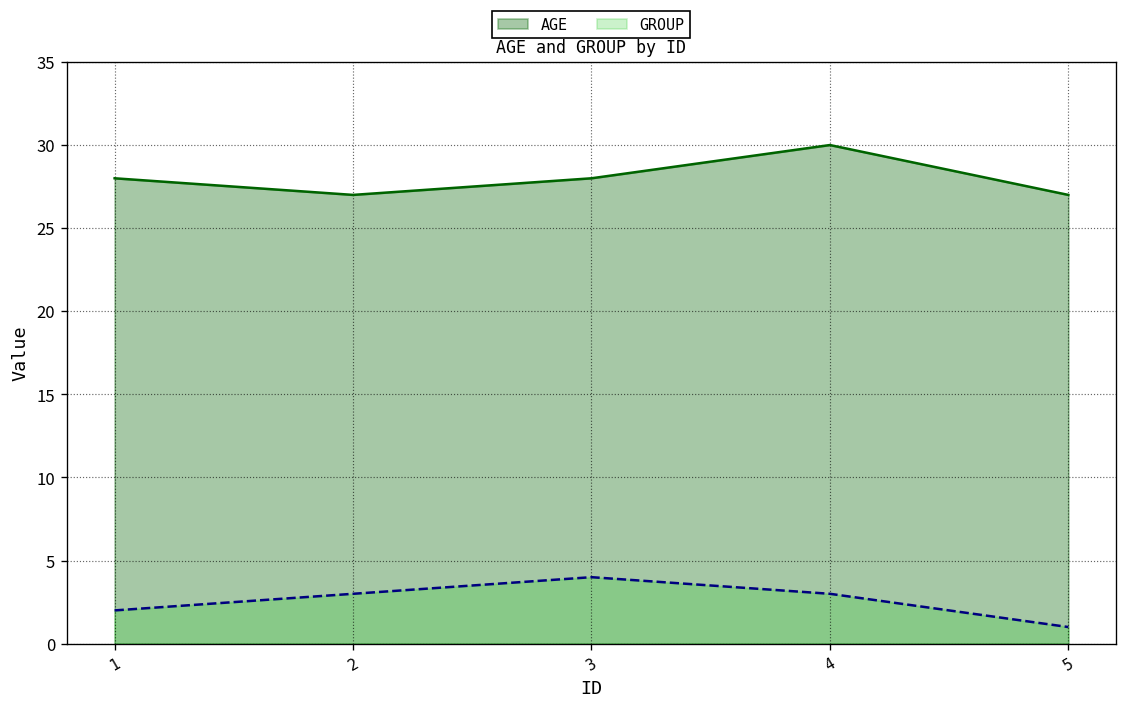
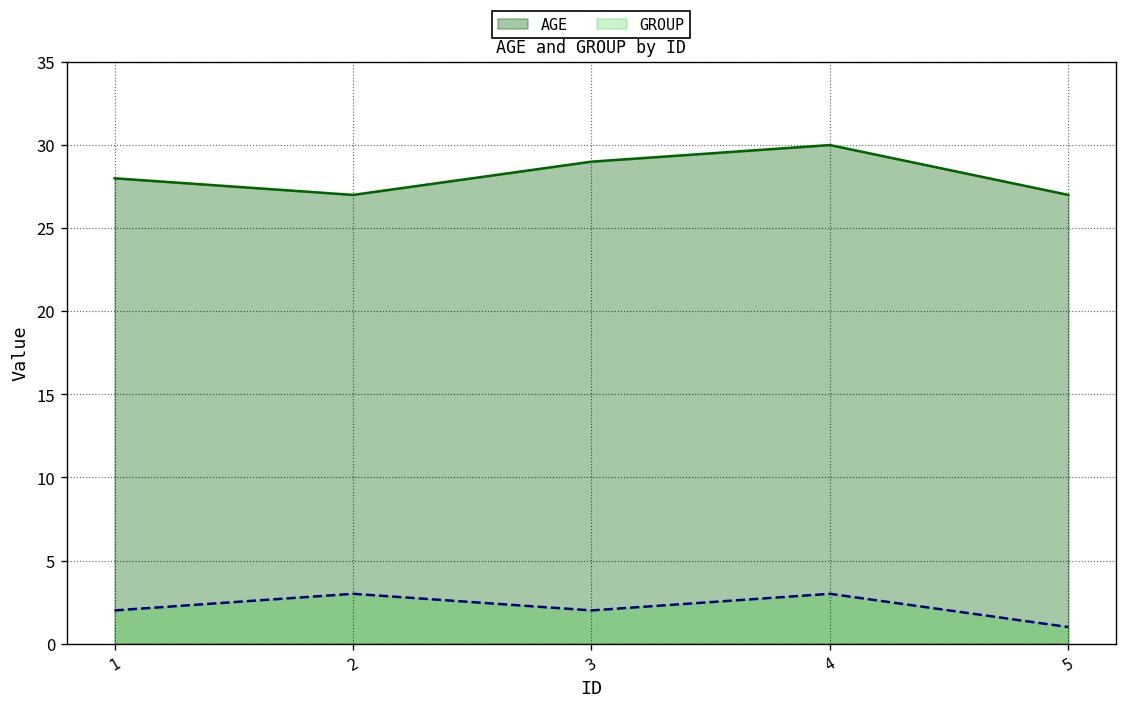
AGE, 3: 28 -> 29
GROUP, 3: 4 -> 2
